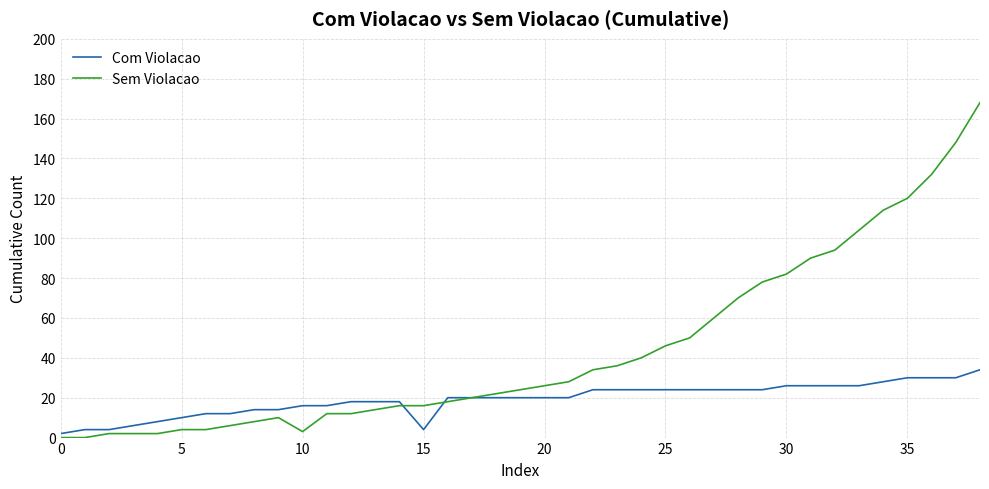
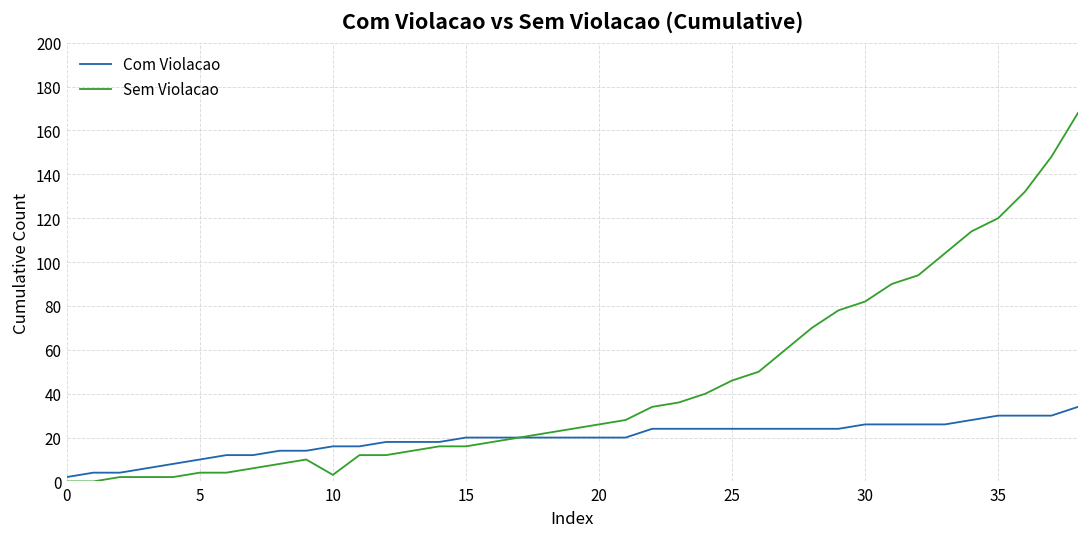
Com Violacao, 15: 4 -> 20
